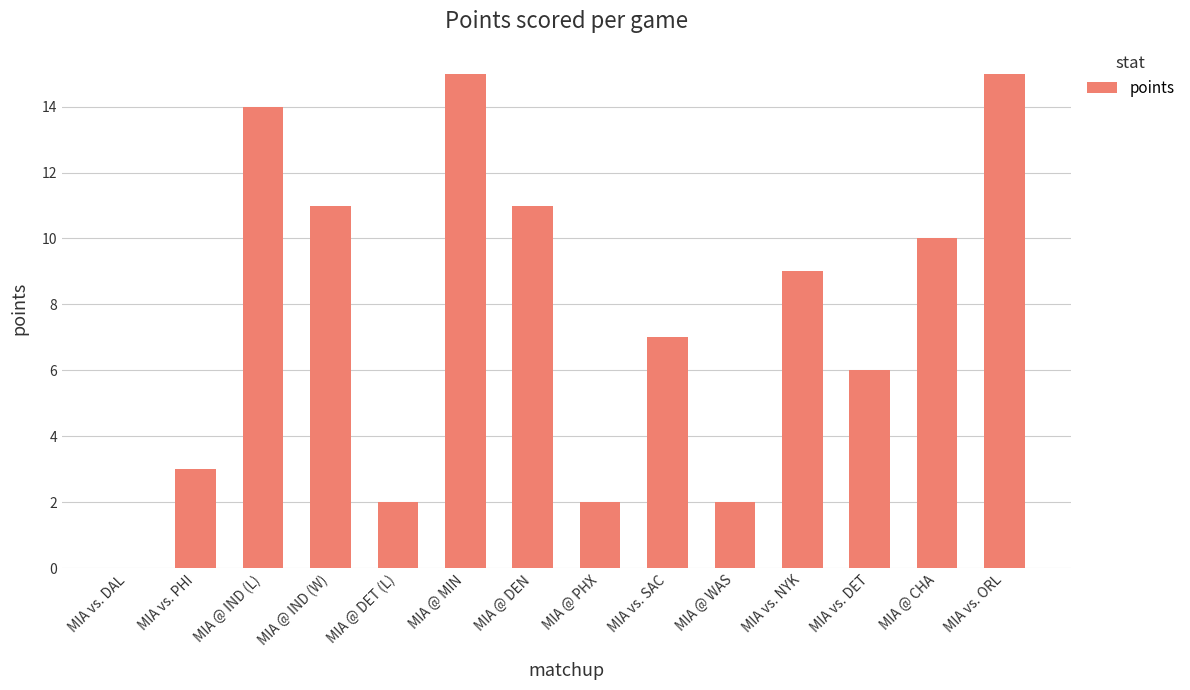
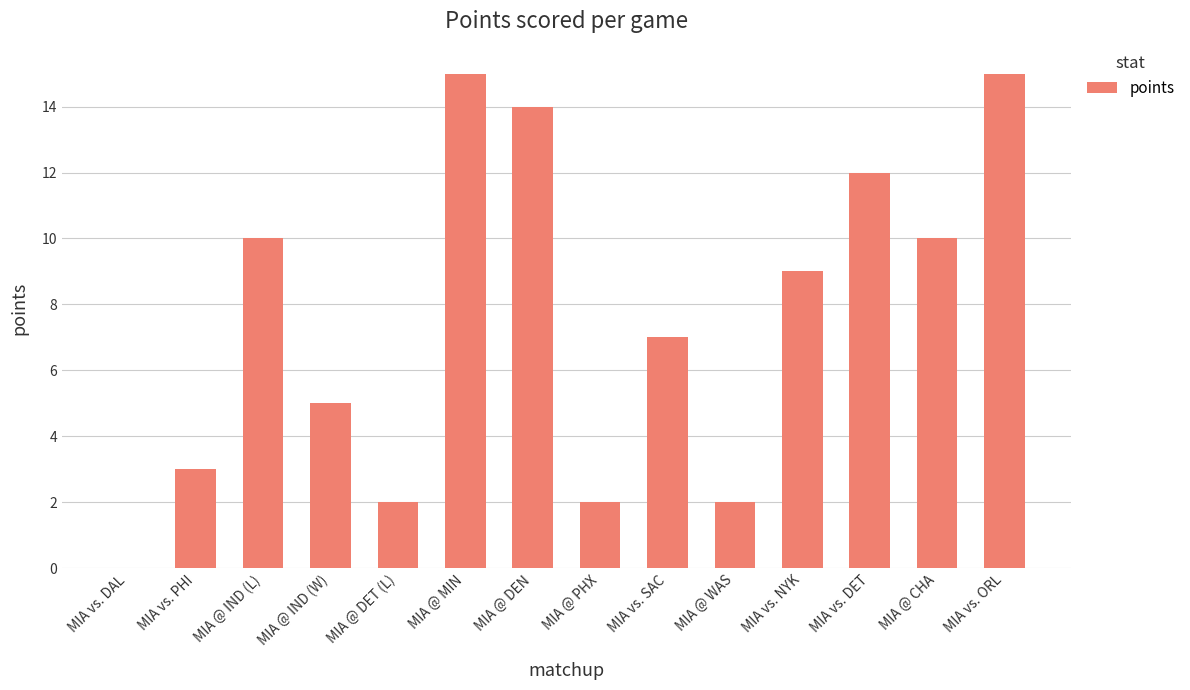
MIA @ IND (L): 14 -> 10
MIA @ IND (W): 11 -> 5
MIA @ DEN: 11 -> 14
MIA vs. DET: 6 -> 12
